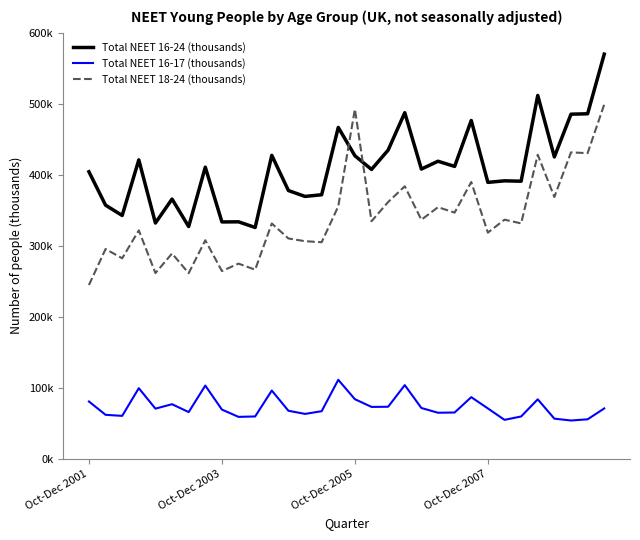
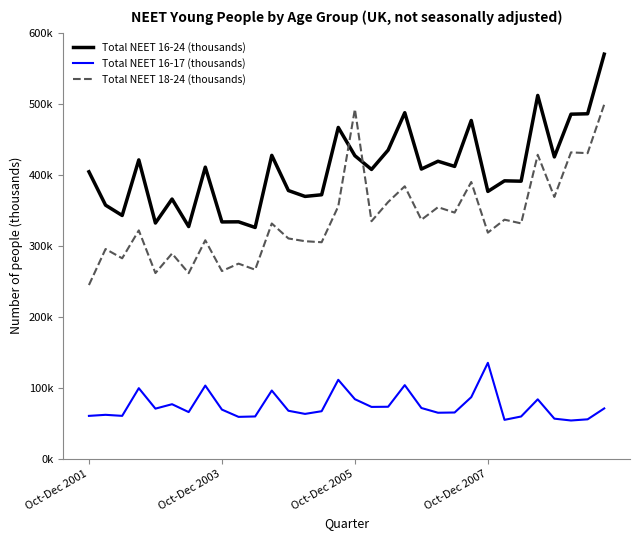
Total NEET 16-17 (thousands), Oct-Dec 2001: 80000 -> 60000
Total NEET 16-24 (thousands), Oct-Dec 2007: 390000 -> 380000
Total NEET 16-17 (thousands), Oct-Dec 2007: 70000 -> 140000
